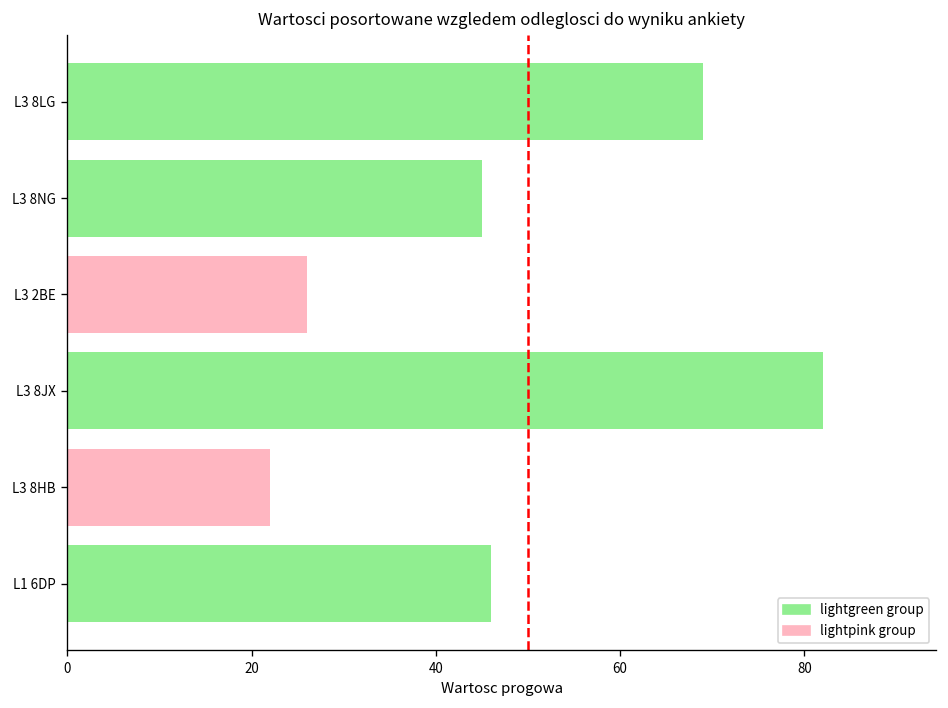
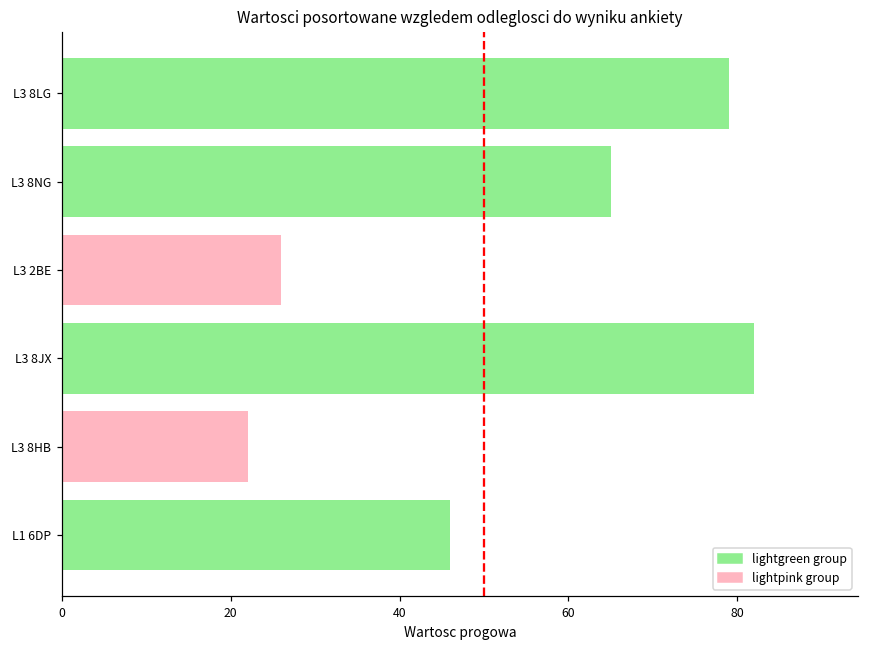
L3 8LG: 69 -> 79
L3 8NG: 45 -> 65
